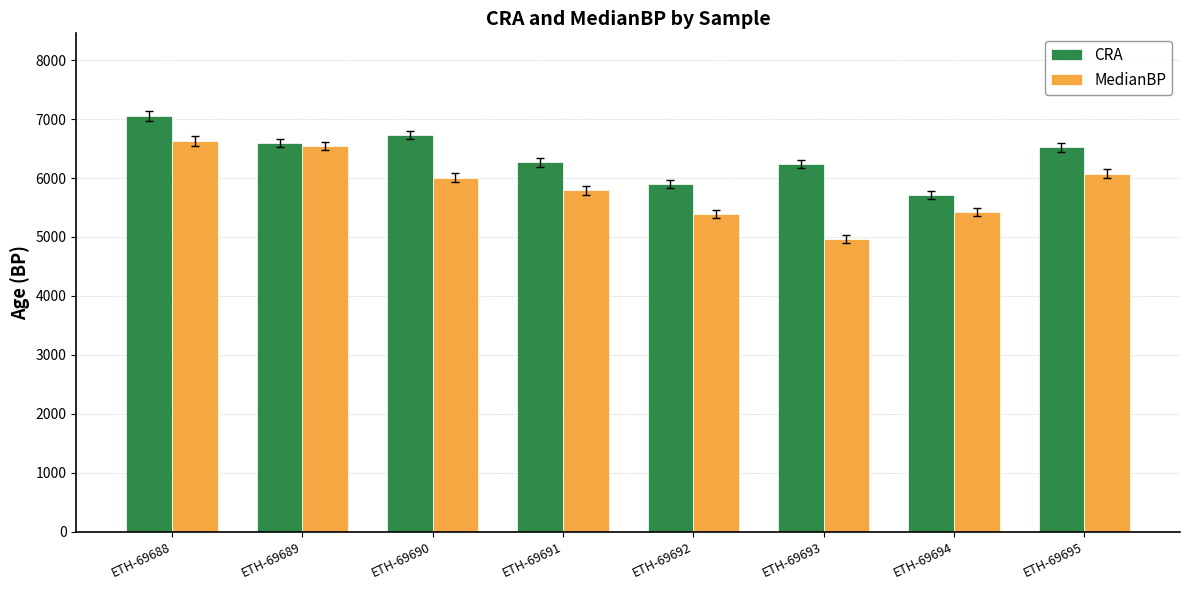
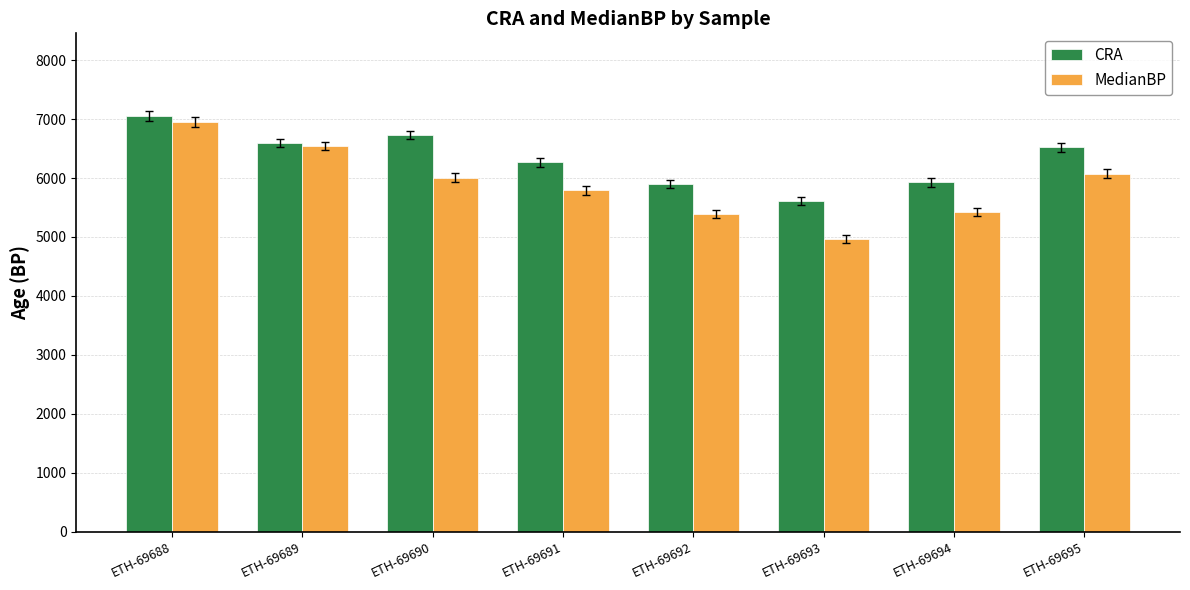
MedianBP, ETH-69688: 6600 -> 6900
CRA, ETH-69693: 6200 -> 5600
CRA, ETH-69694: 5700 -> 5900
